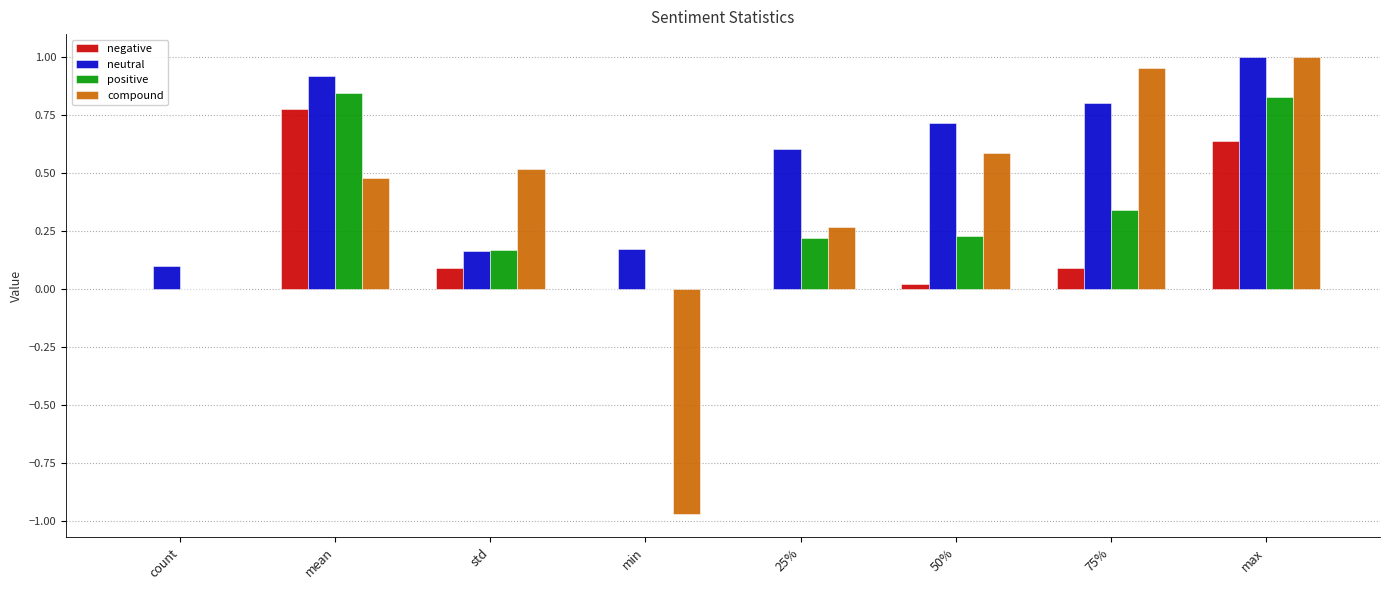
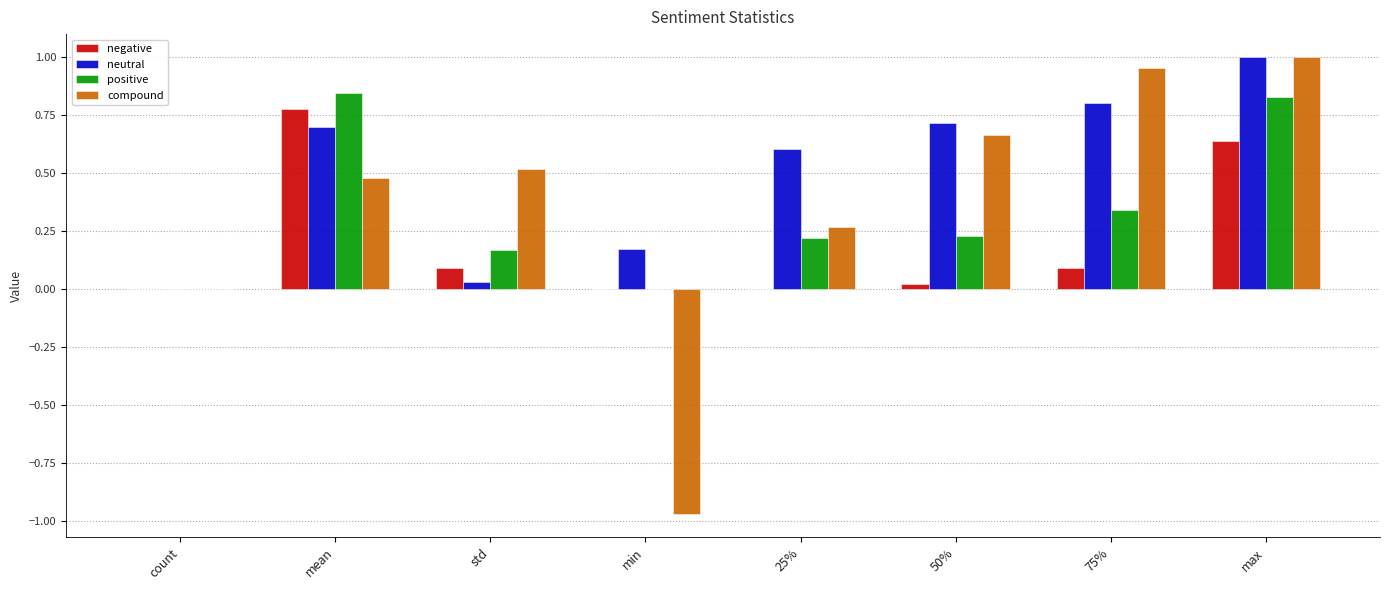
neutral, count: 0.1 -> 0.0
neutral, mean: 0.92 -> 0.70
neutral, std: 0.16 -> 0.03
compound, 50%: 0.59 -> 0.66
